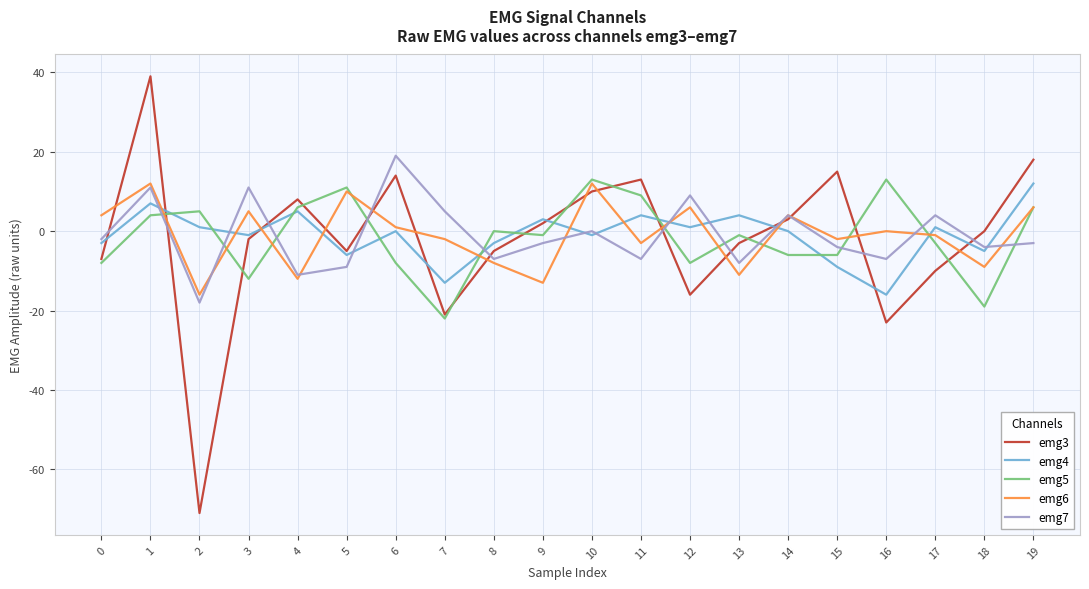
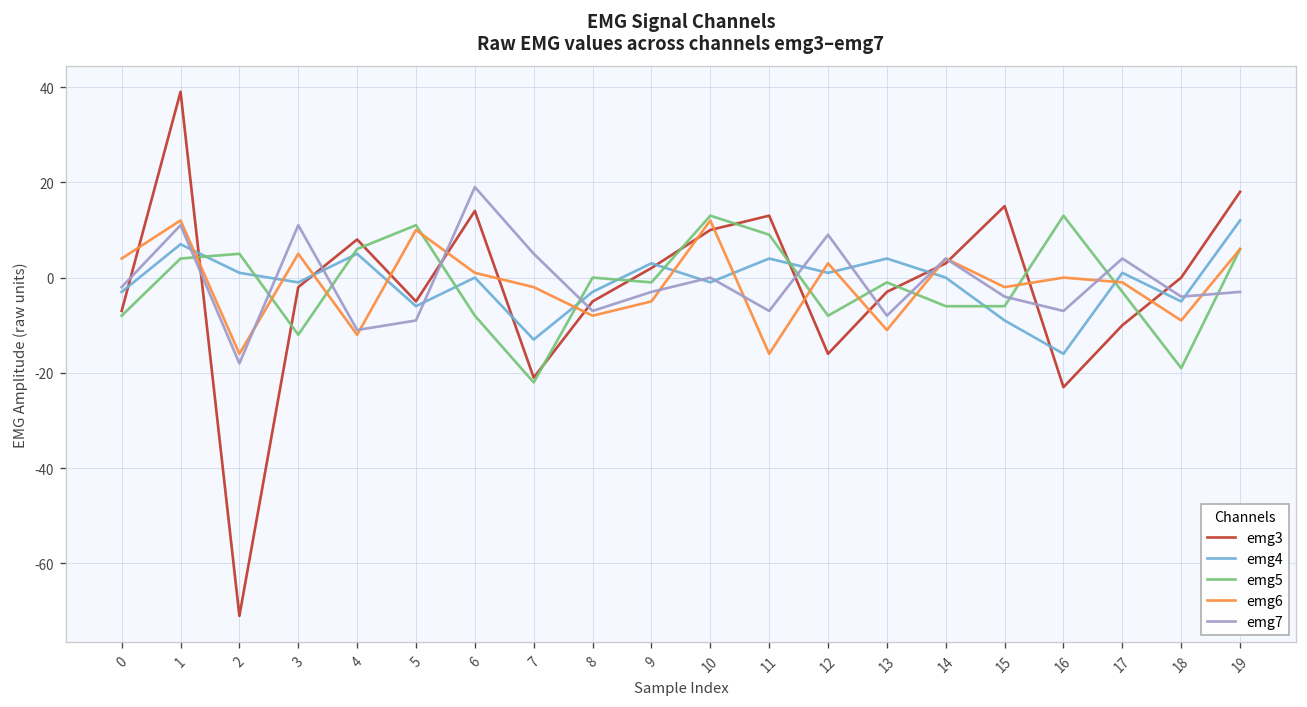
emg6, 9: -13 -> -5
emg6, 11: -3 -> -16
emg6, 12: 6 -> 3
